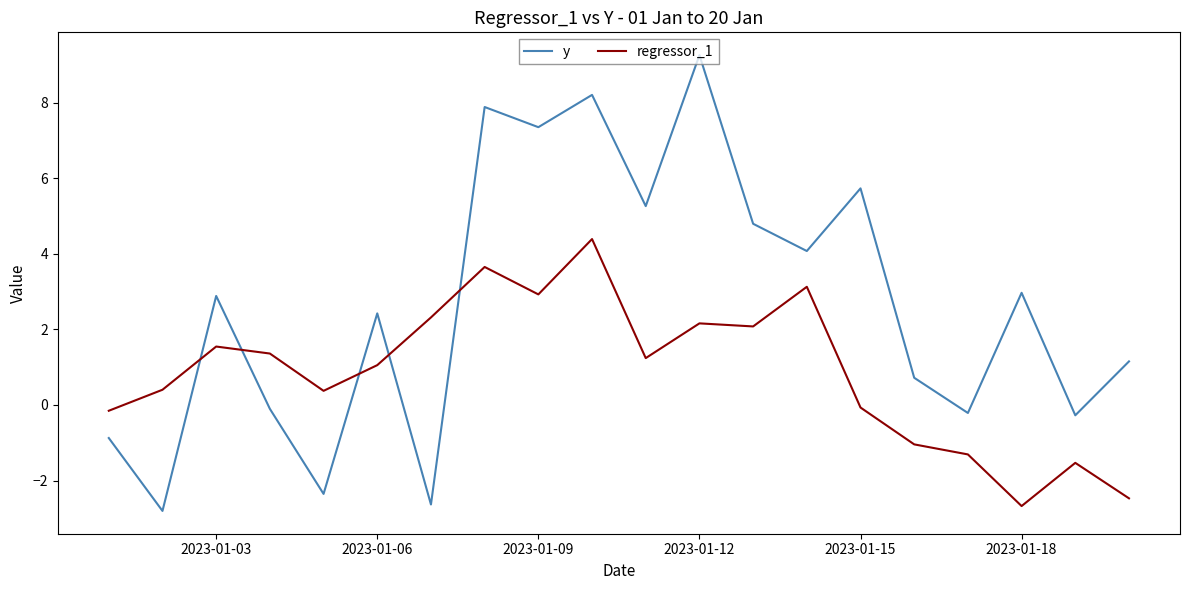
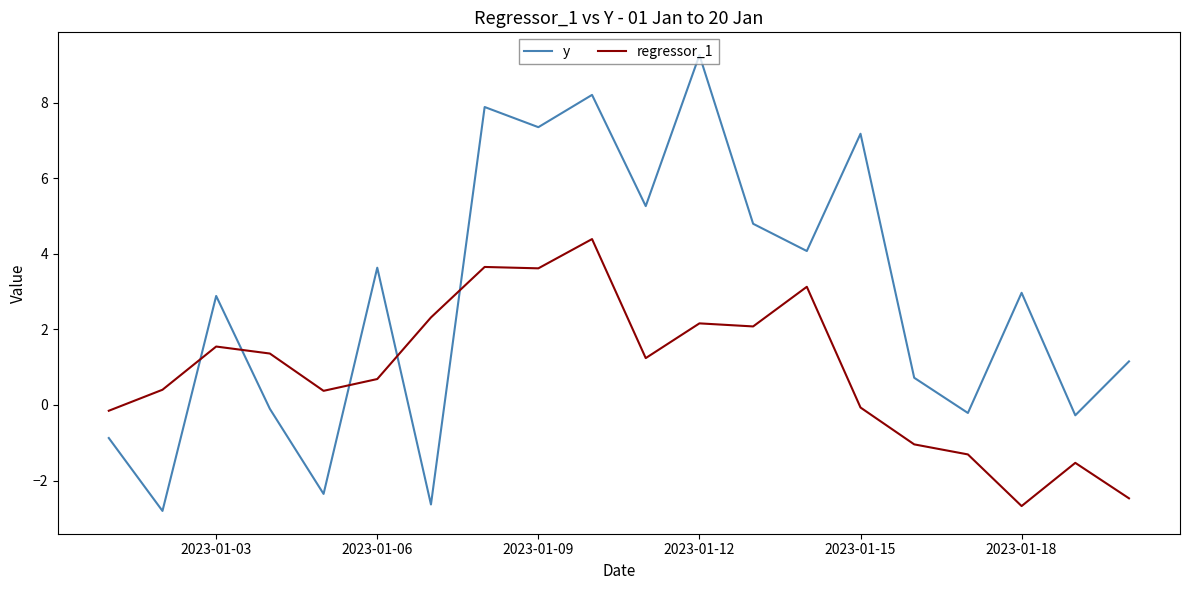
y, 2023-01-06: 2.4 -> 3.6
regressor_1, 2023-01-06: 1.1 -> 0.7
regressor_1, 2023-01-09: 2.9 -> 3.6
y, 2023-01-15: 5.7 -> 7.2
